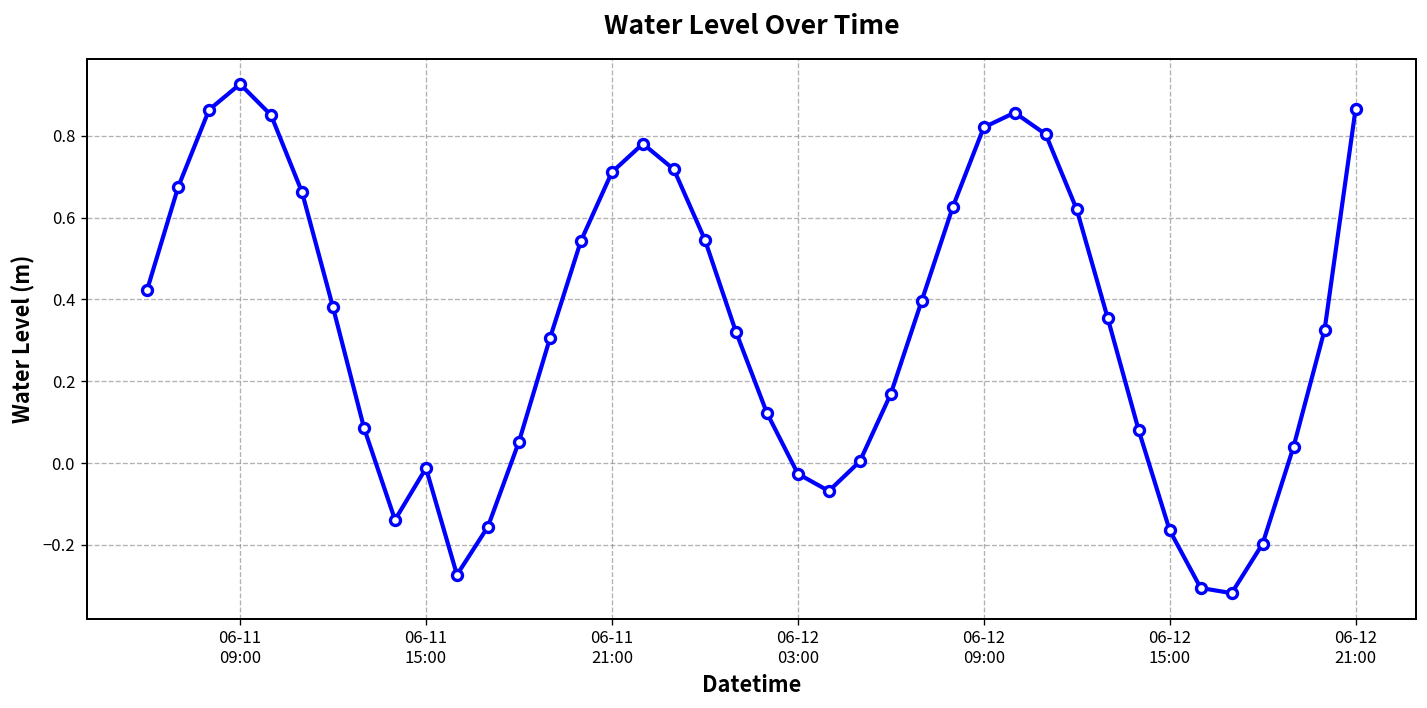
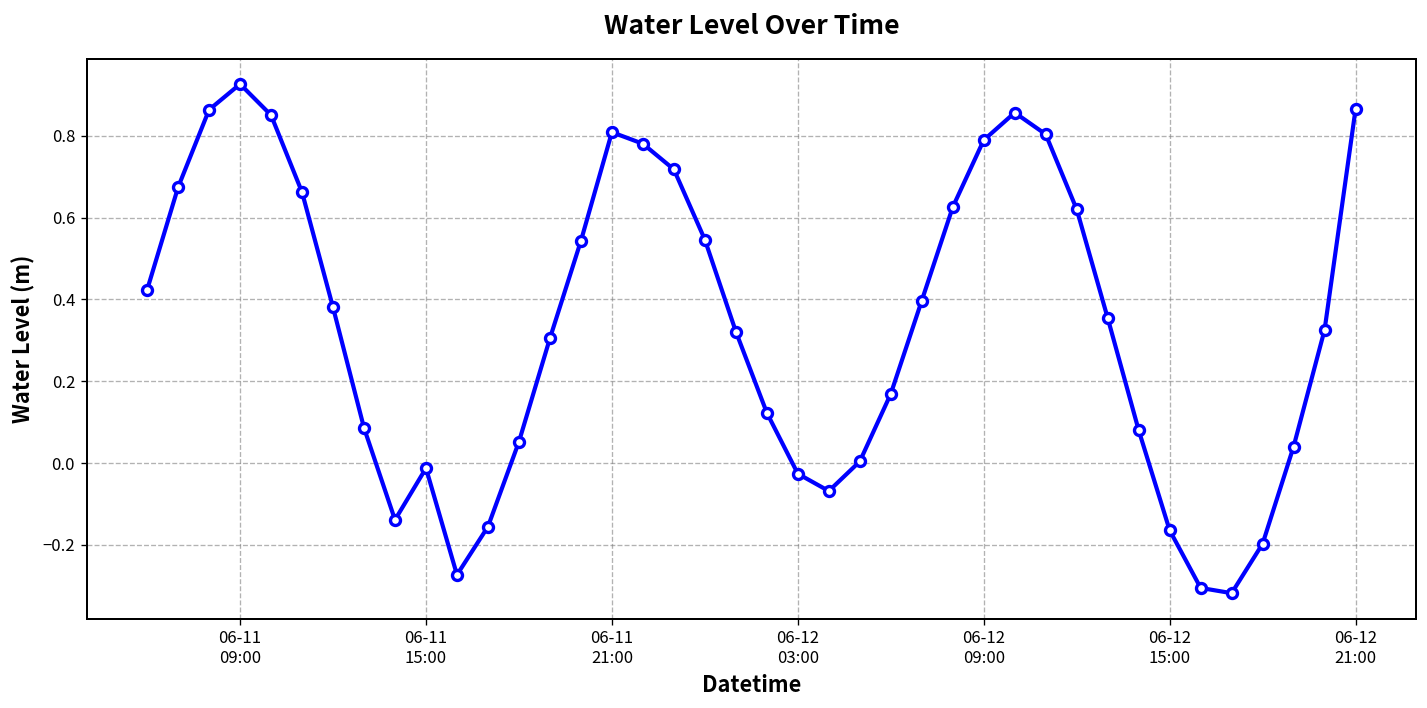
06-11 21:00: 0.71 -> 0.81
06-12 09:00: 0.82 -> 0.79
